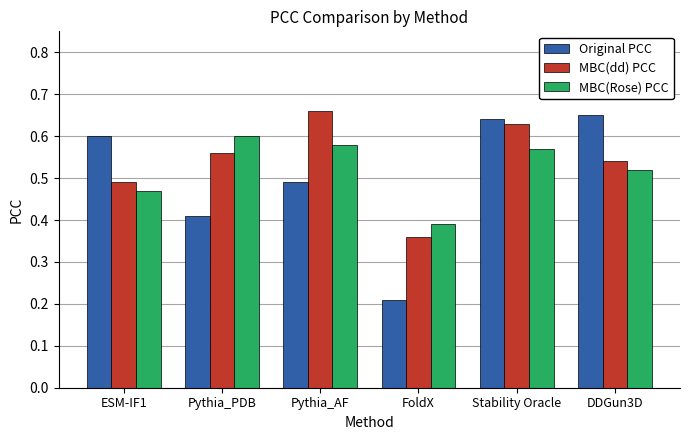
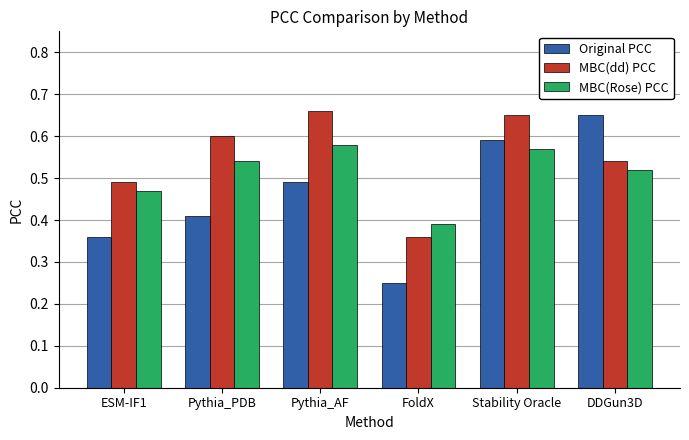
Original PCC, ESM-IF1: 0.60 -> 0.36
MBC(dd) PCC, Pythia_PDB: 0.56 -> 0.60
MBC(Rose) PCC, Pythia_PDB: 0.60 -> 0.54
Original PCC, FoldX: 0.21 -> 0.25
Original PCC, Stability Oracle: 0.64 -> 0.59
MBC(dd) PCC, Stability Oracle: 0.63 -> 0.65
